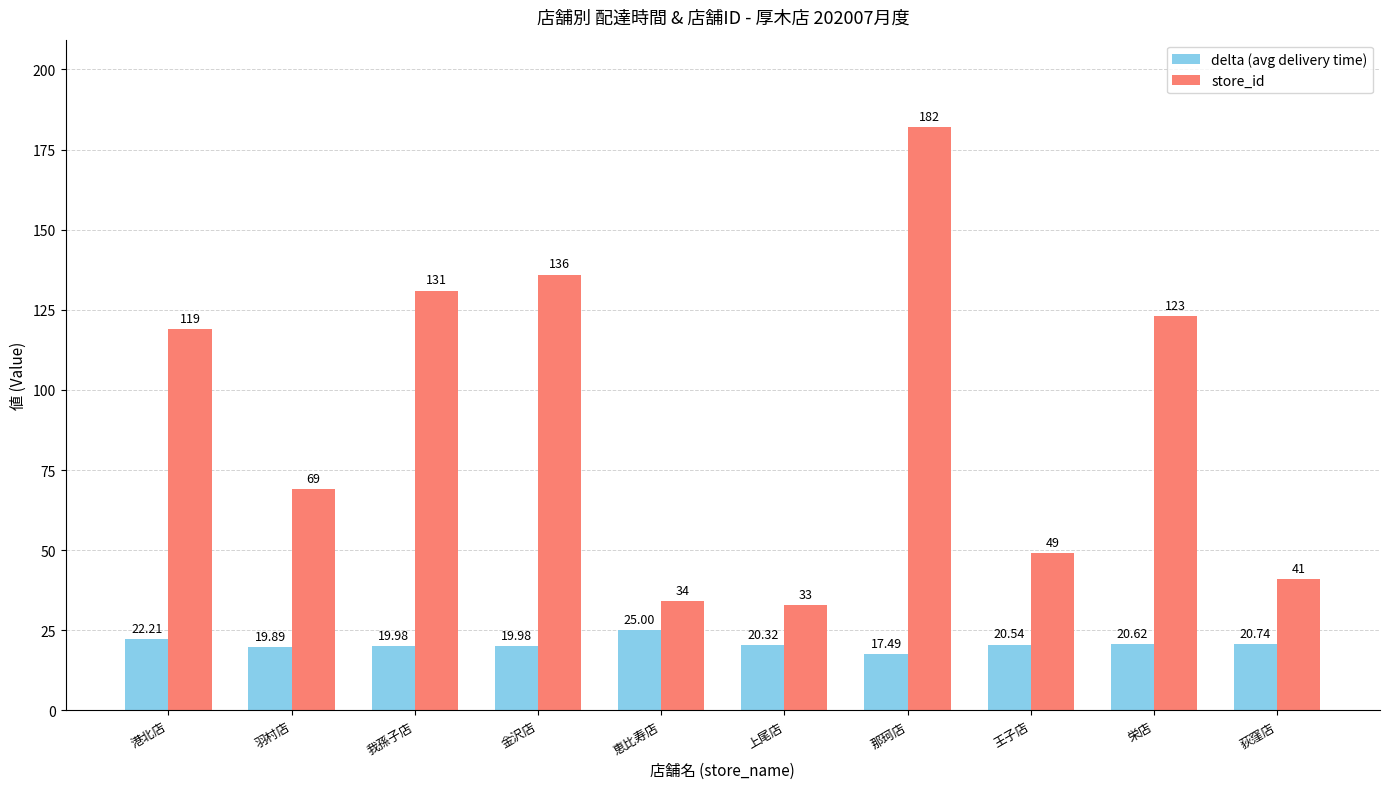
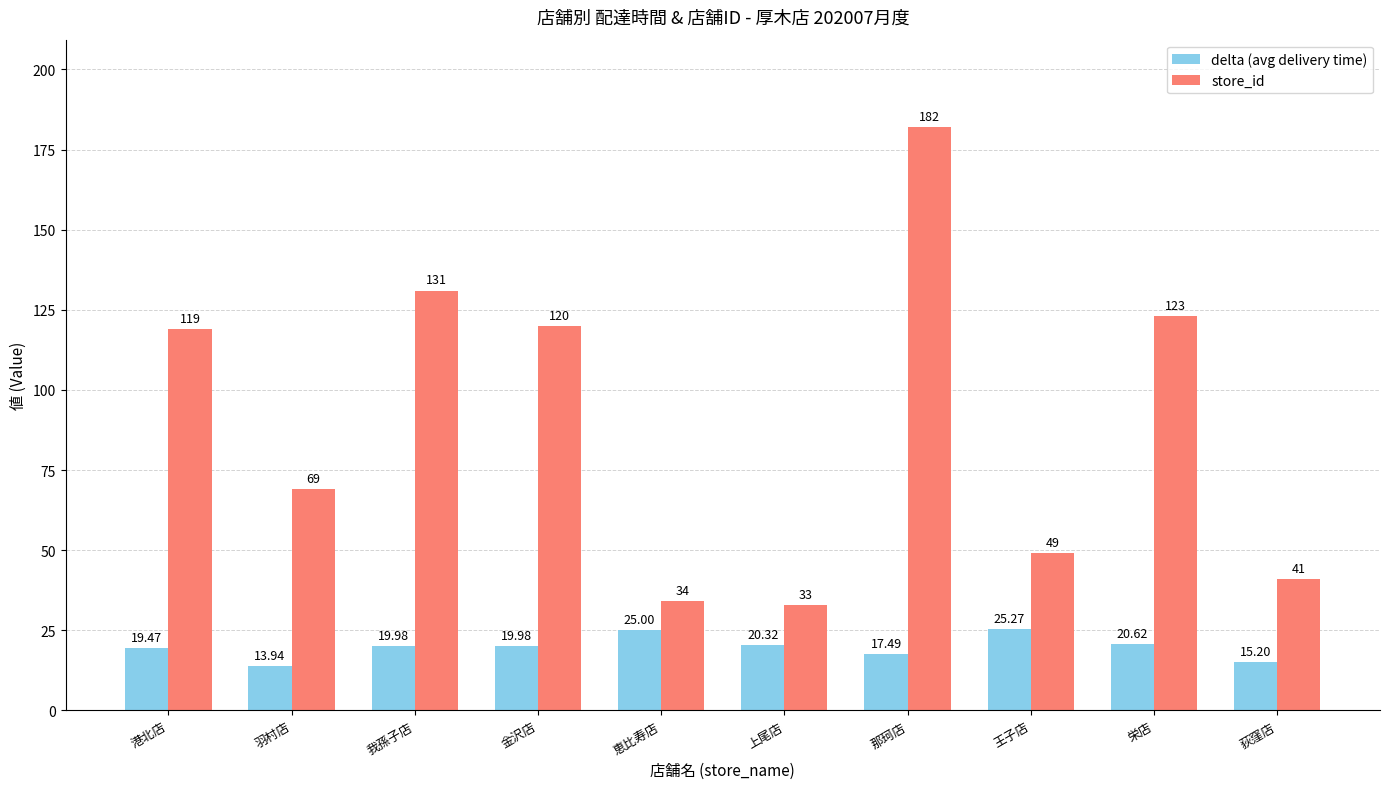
delta (avg delivery time), 港北店: 22.21 -> 19.47
delta (avg delivery time), 羽村店: 19.89 -> 13.94
store_id, 金沢店: 136 -> 120
delta (avg delivery time), 王子店: 20.54 -> 25.27
delta (avg delivery time), 荻窪店: 20.74 -> 15.20
